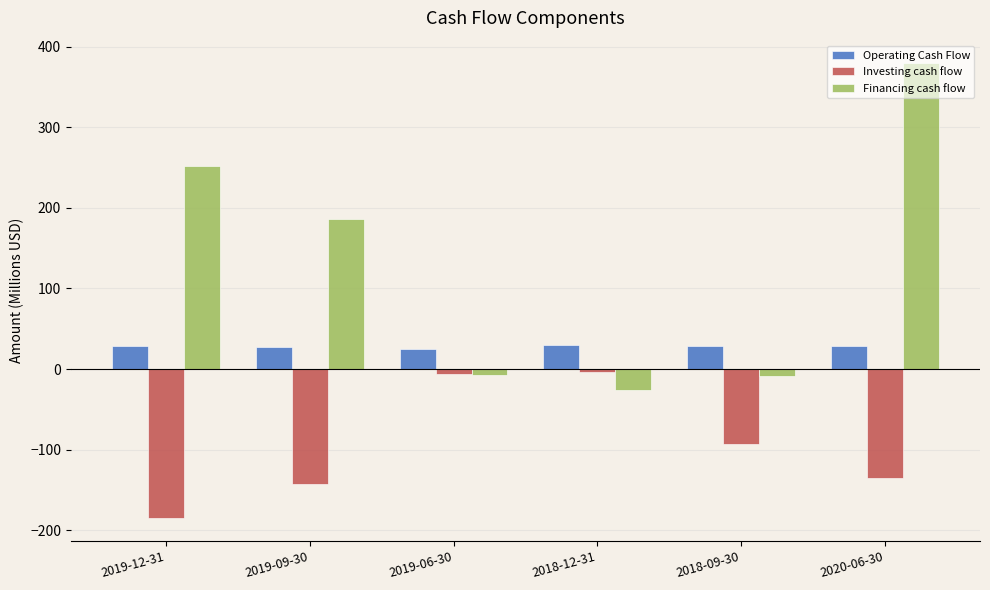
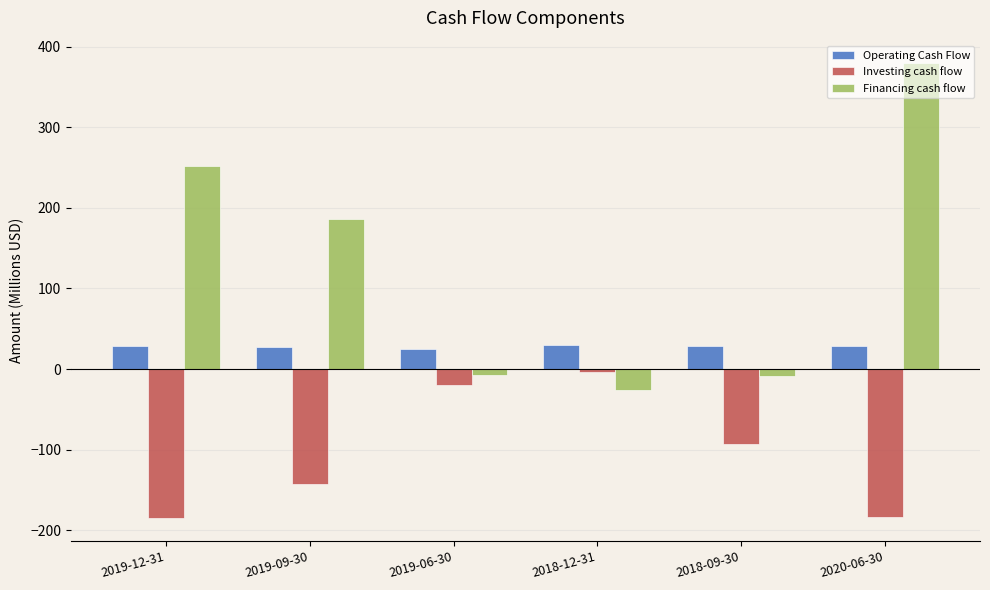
Investing cash flow, 2019-06-30: -10 -> -20
Investing cash flow, 2020-06-30: -130 -> -180
